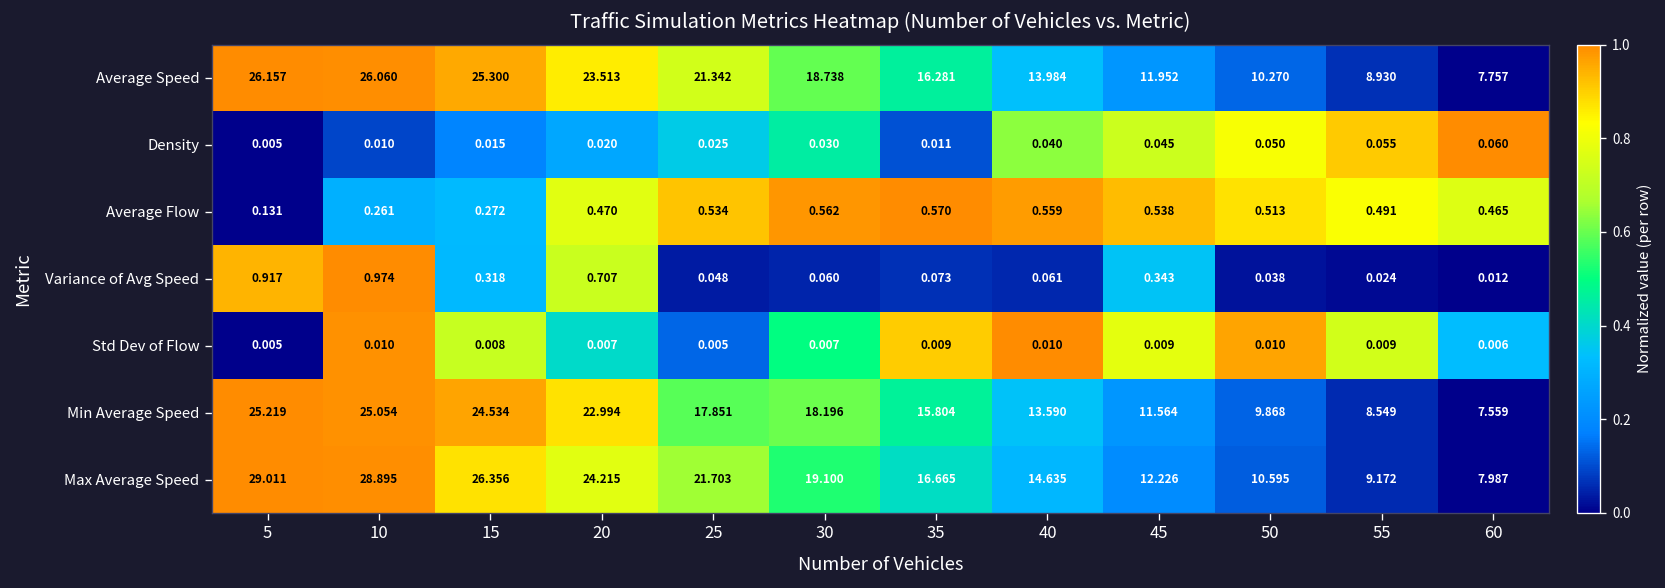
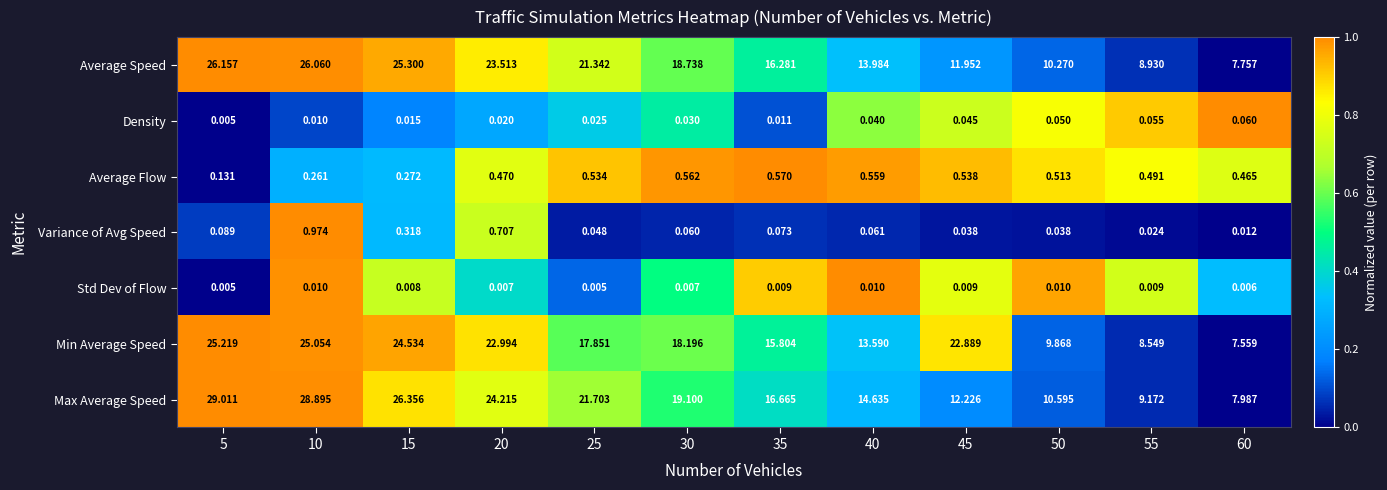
Variance of Avg Speed, 5: 0.917 -> 0.089
Variance of Avg Speed, 45: 0.343 -> 0.038
Min Average Speed, 45: 11.564 -> 22.889
